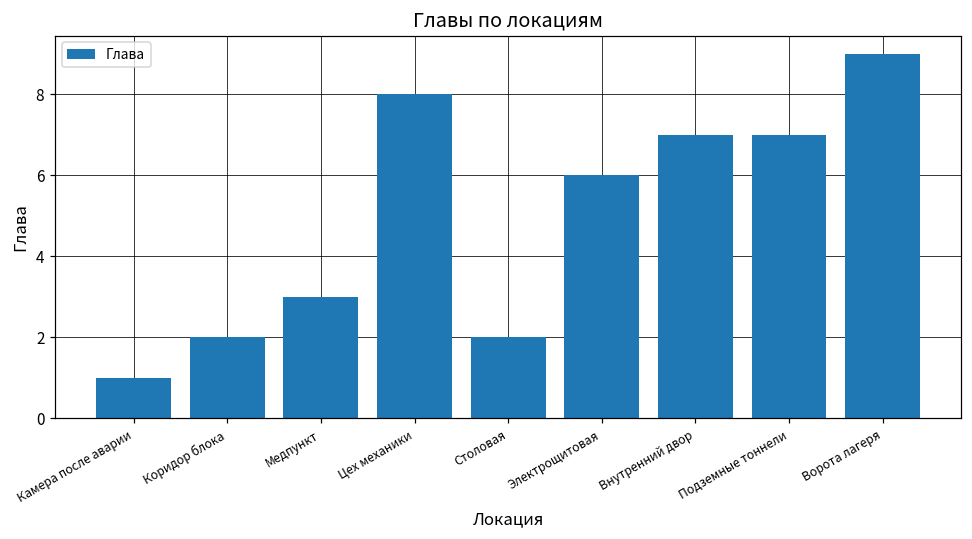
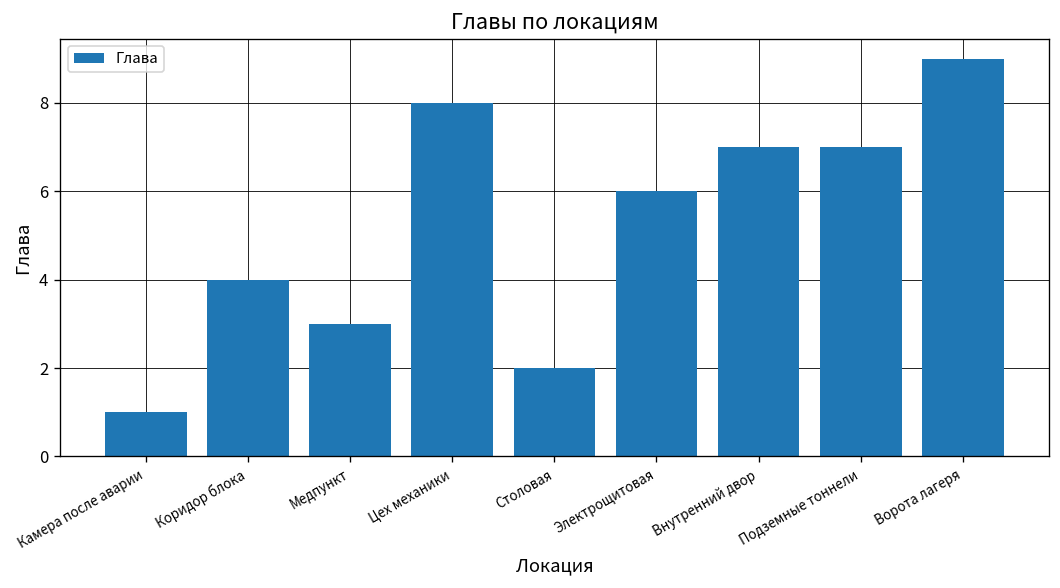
Коридор блока: 2 -> 4
